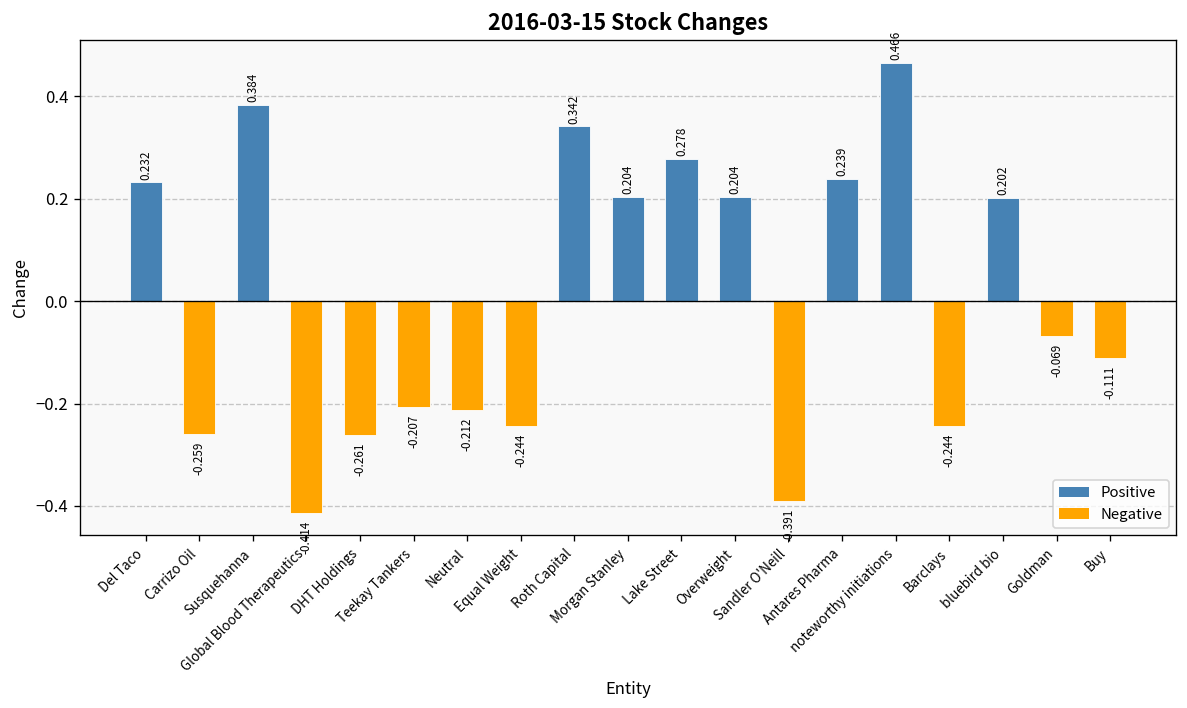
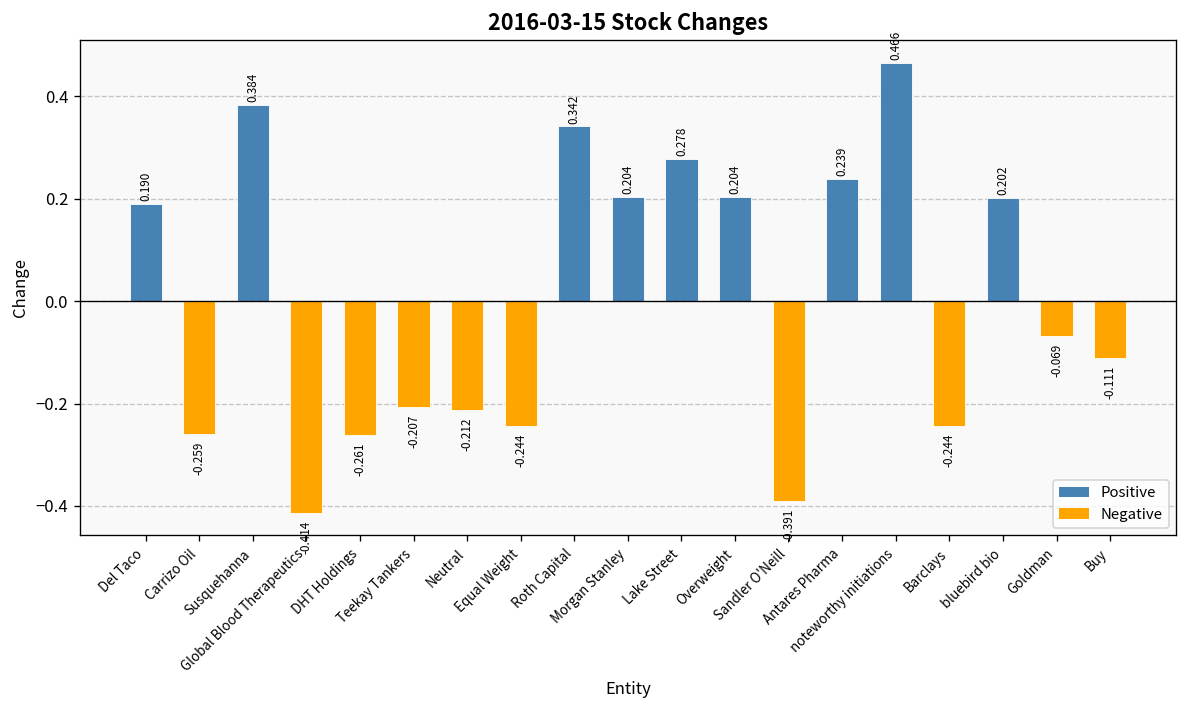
Del Taco: 0.232 -> 0.190
